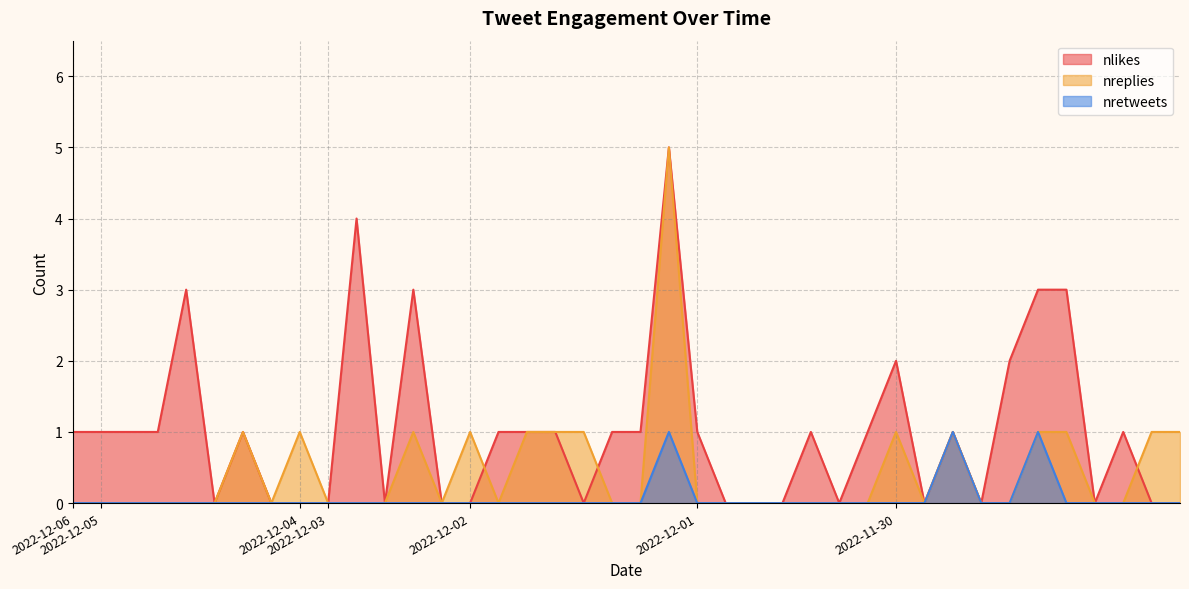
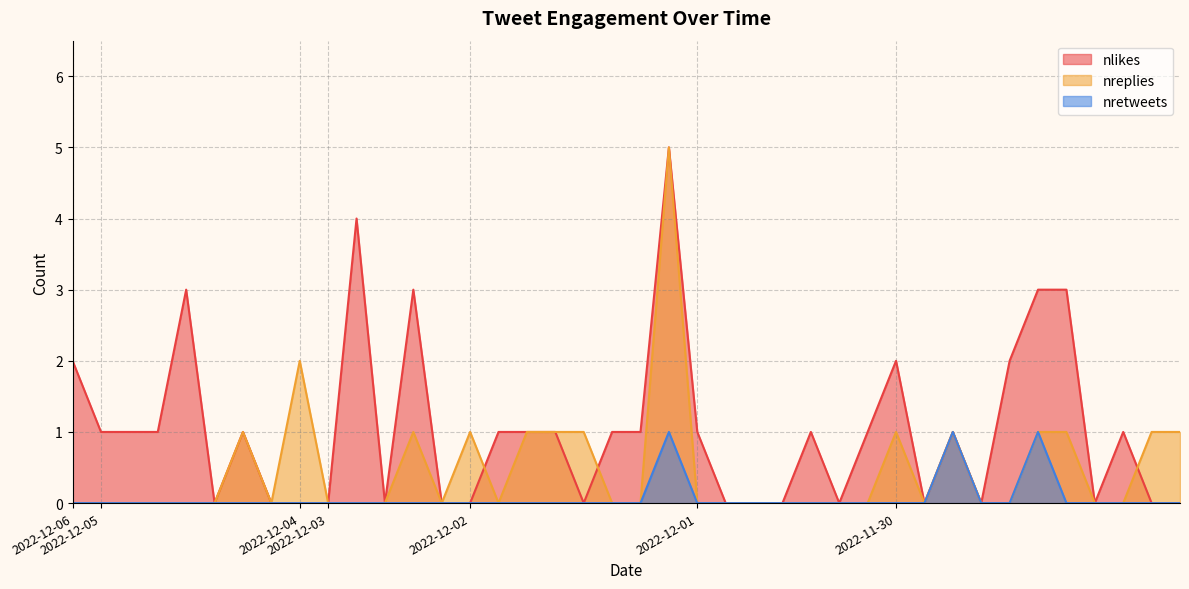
nlikes, 2022-12-06: 1 -> 2
nreplies, 2022-12-04: 1 -> 2
